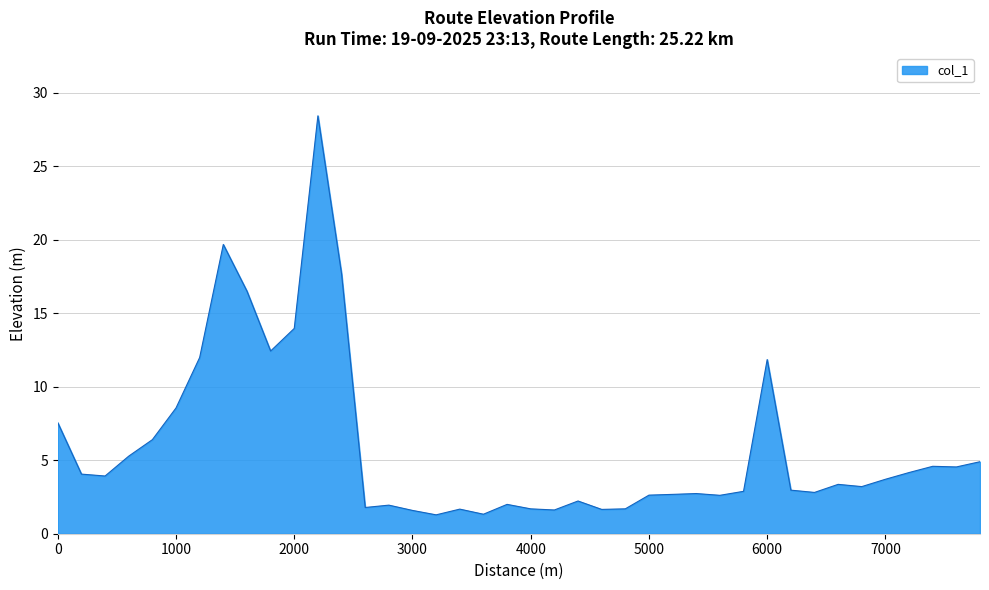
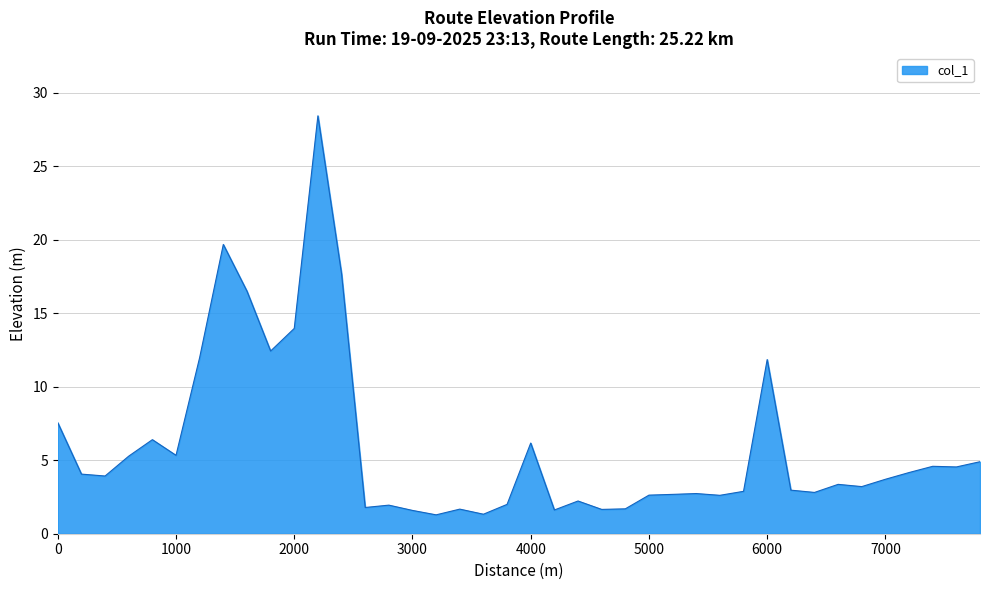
1000: 8.6 -> 5.3
4000: 1.7 -> 6.2
